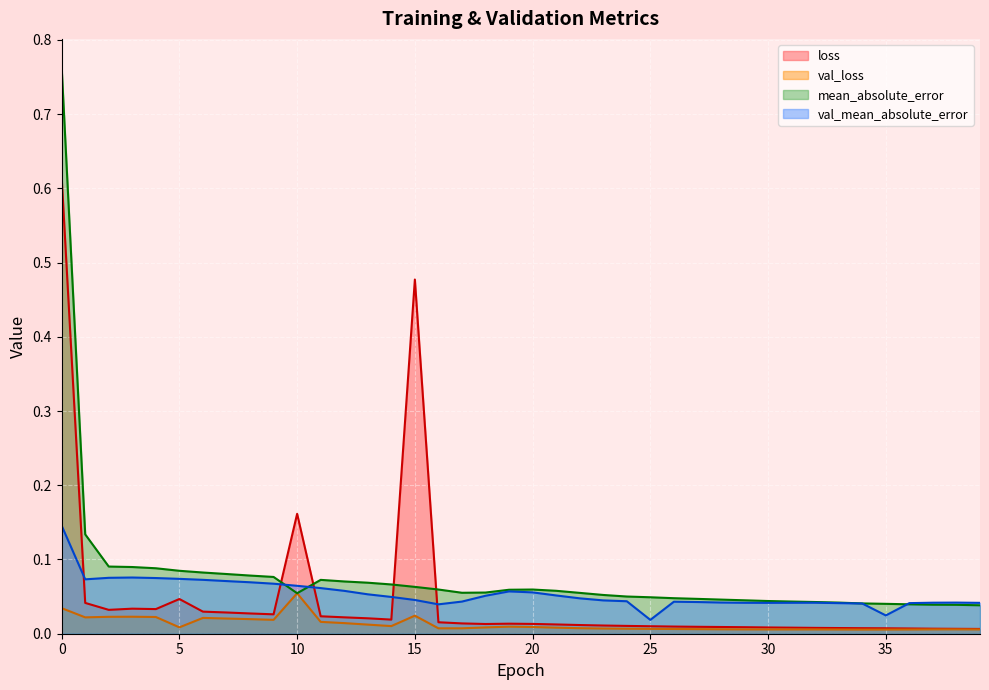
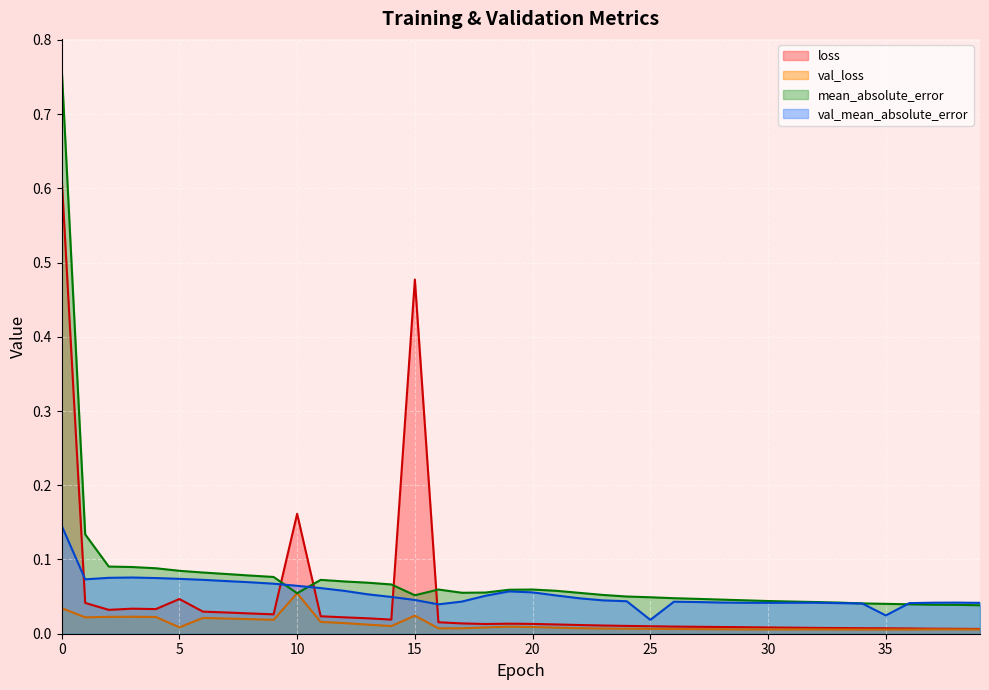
mean_absolute_error, 15: 0.06 -> 0.05
